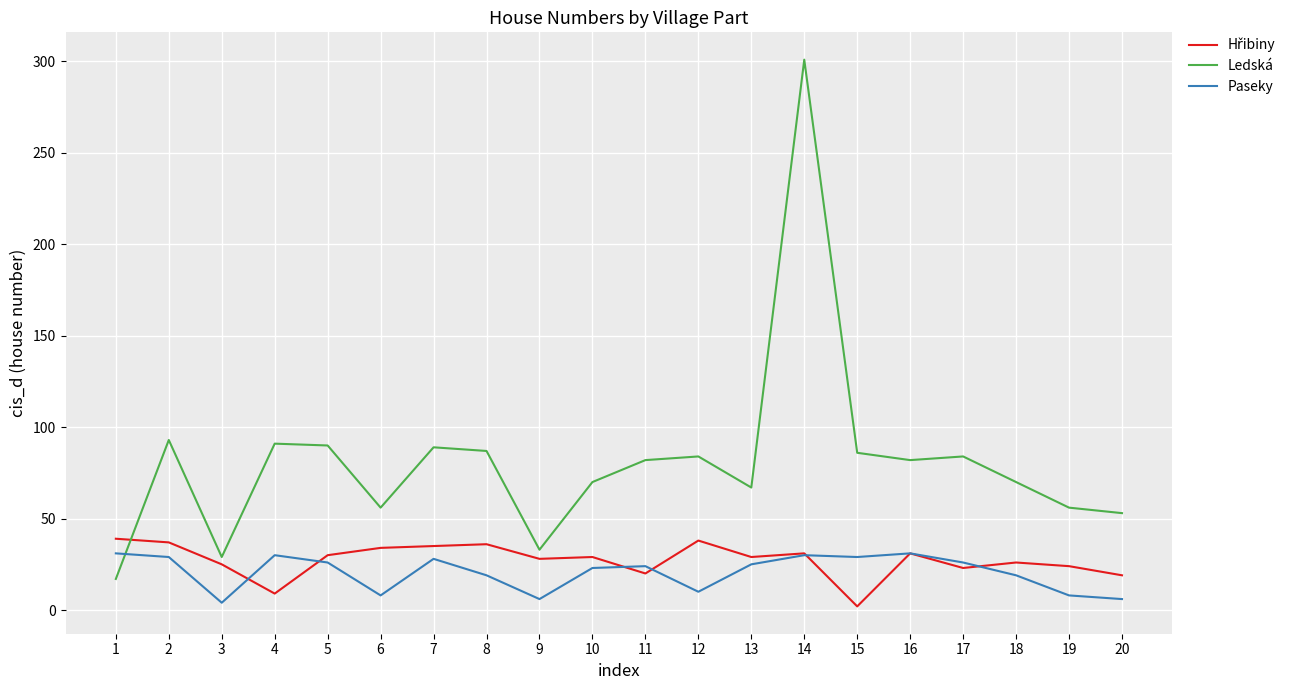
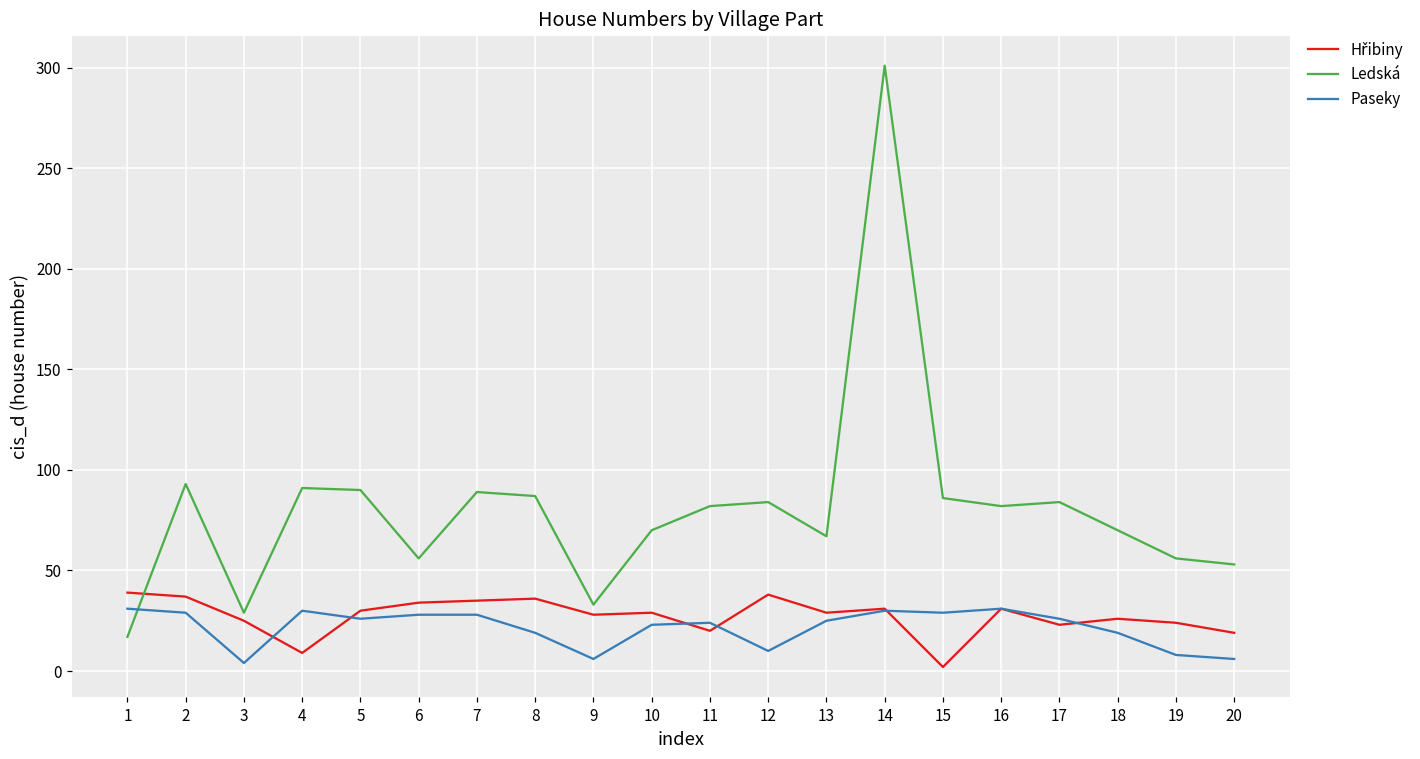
Paseky, 6: 8 -> 28
